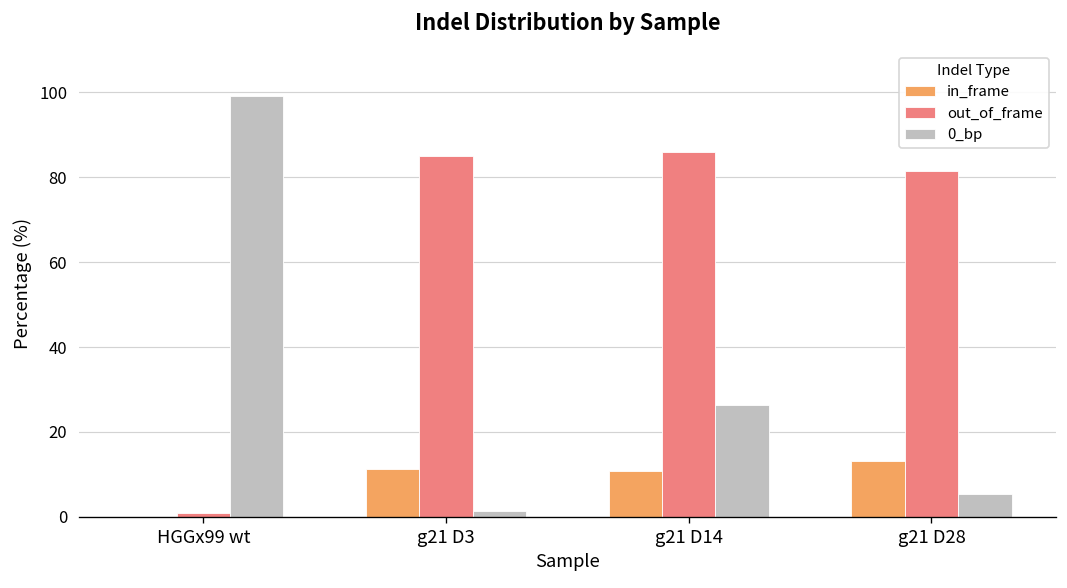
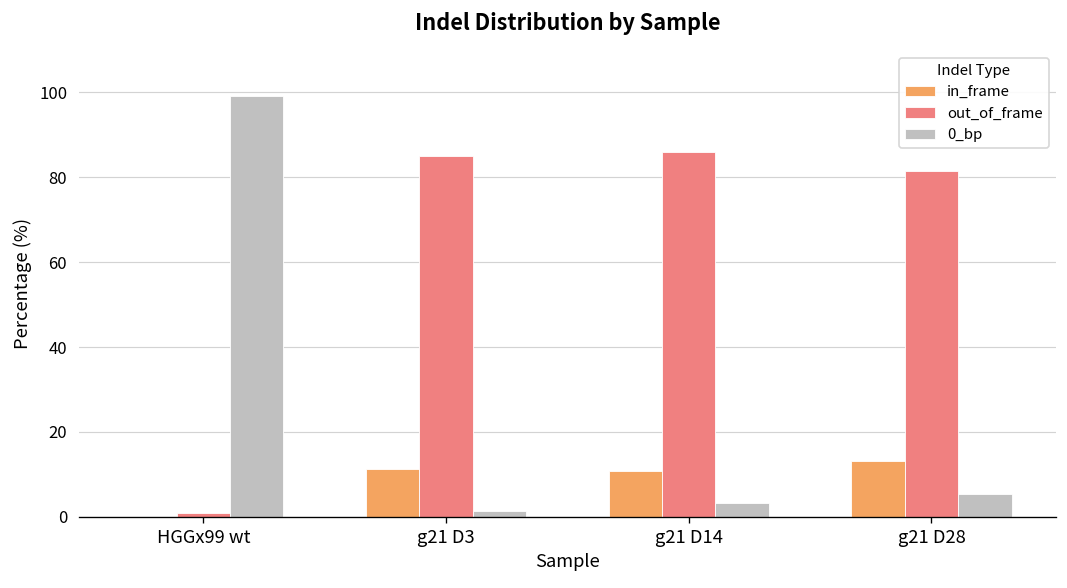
0_bp, g21 D14: 26 -> 3
